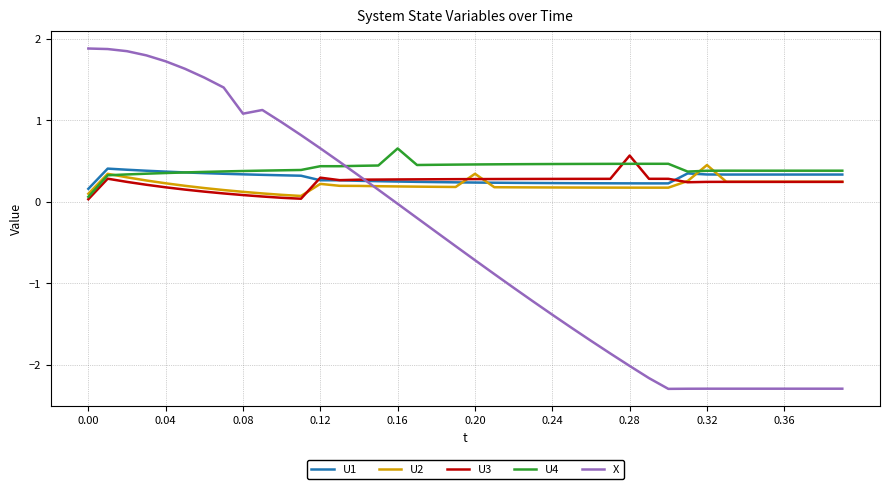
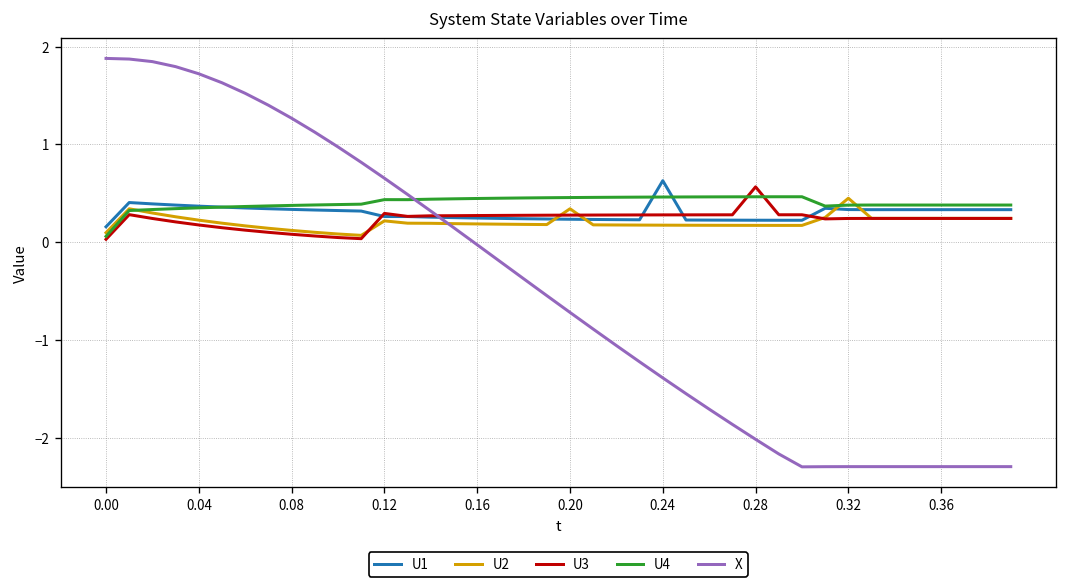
X, 0.08: 1.1 -> 1.3
U4, 0.16: 0.7 -> 0.4
U1, 0.24: 0.2 -> 0.6
